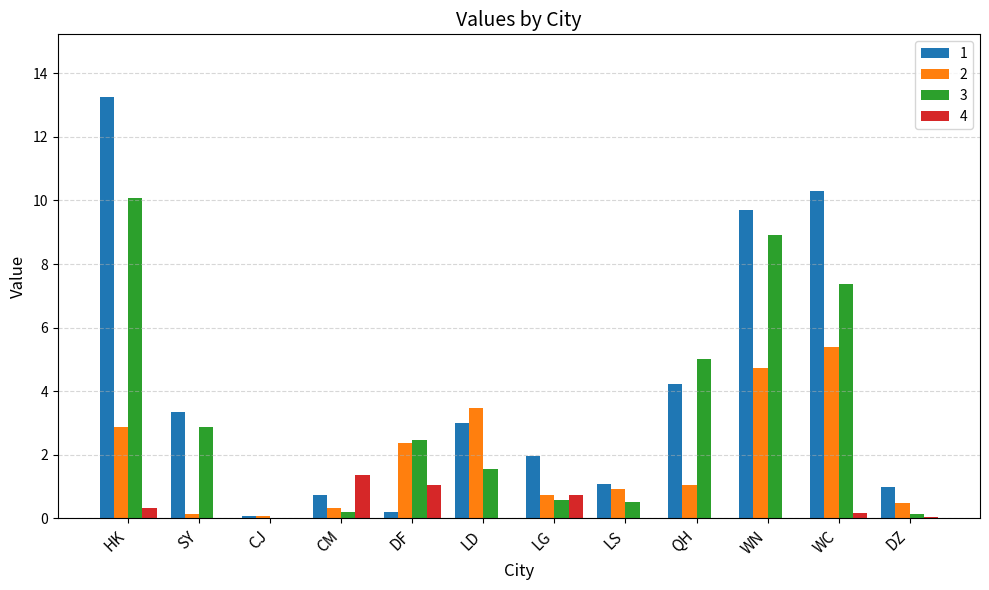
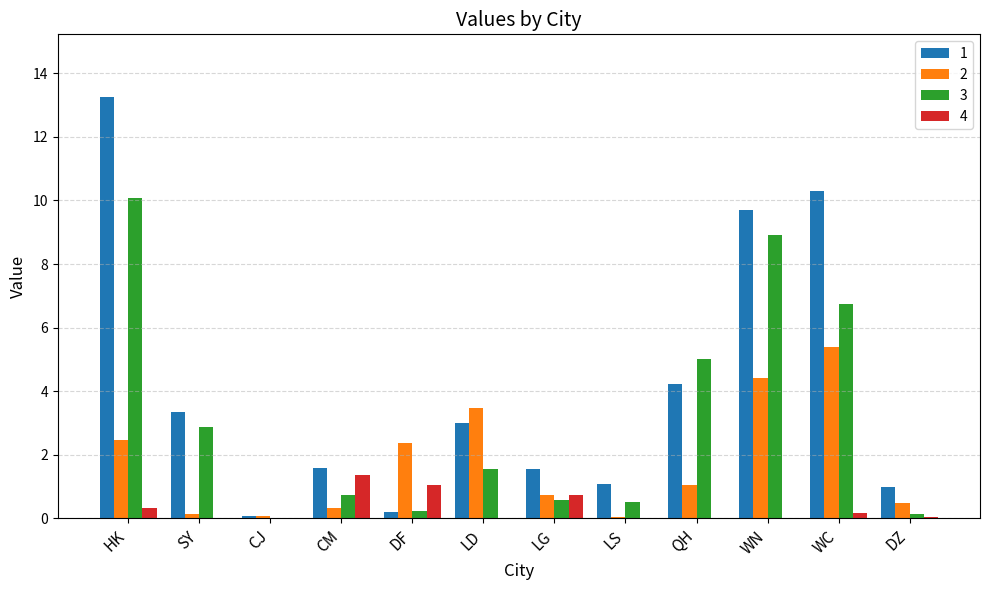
2, HK: 2.9 -> 2.5
1, CM: 0.7 -> 1.6
3, CM: 0.2 -> 0.7
3, DF: 2.5 -> 0.2
1, LG: 2.0 -> 1.5
2, LS: 0.9 -> 0.0
2, WN: 4.7 -> 4.4
3, WC: 7.4 -> 6.7
